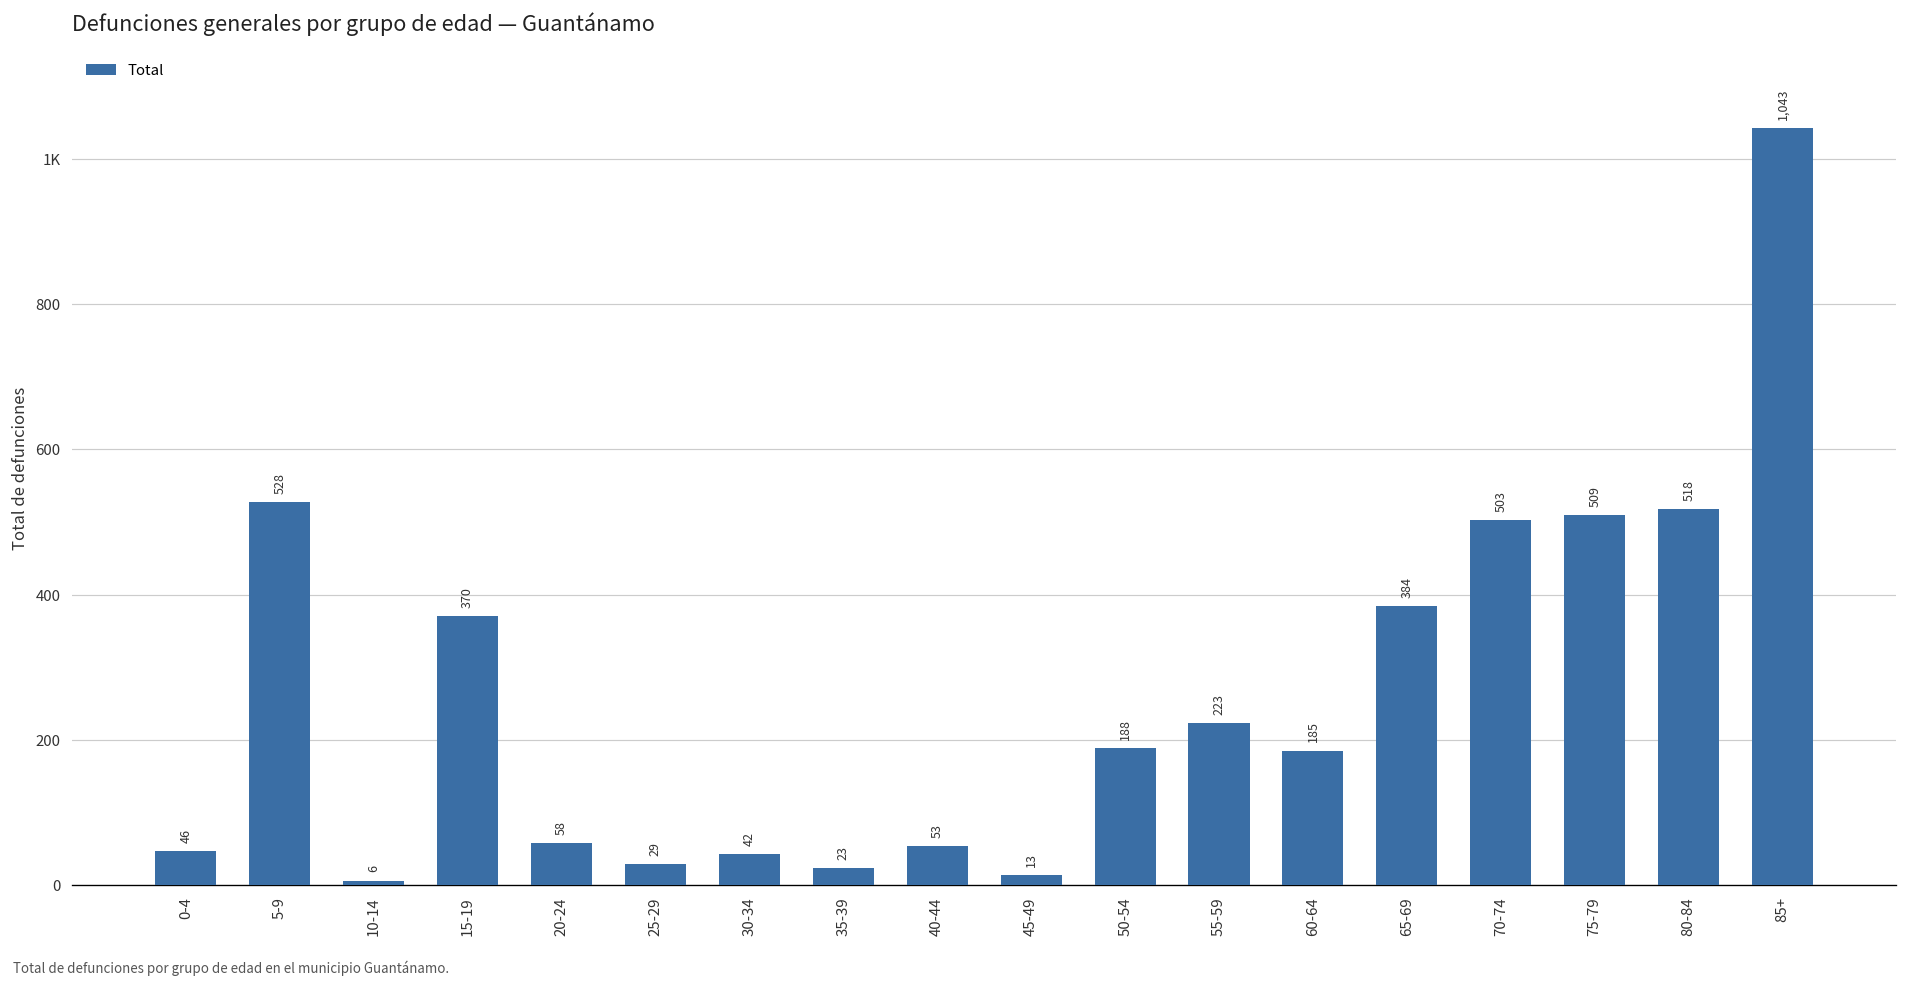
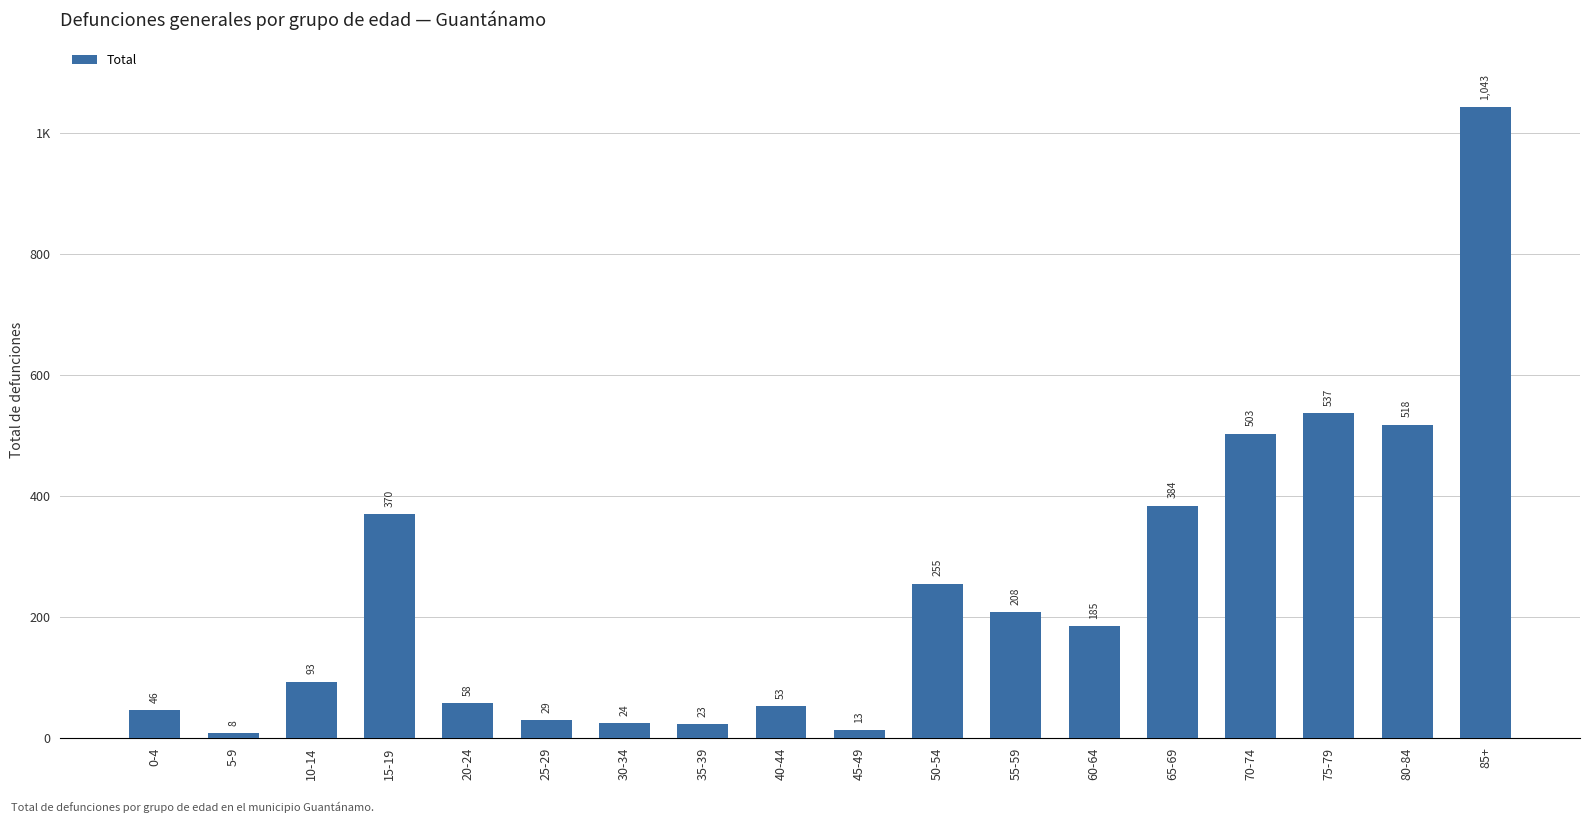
5-9: 528 -> 8
10-14: 6 -> 93
30-34: 42 -> 24
50-54: 188 -> 255
55-59: 223 -> 208
75-79: 509 -> 537
